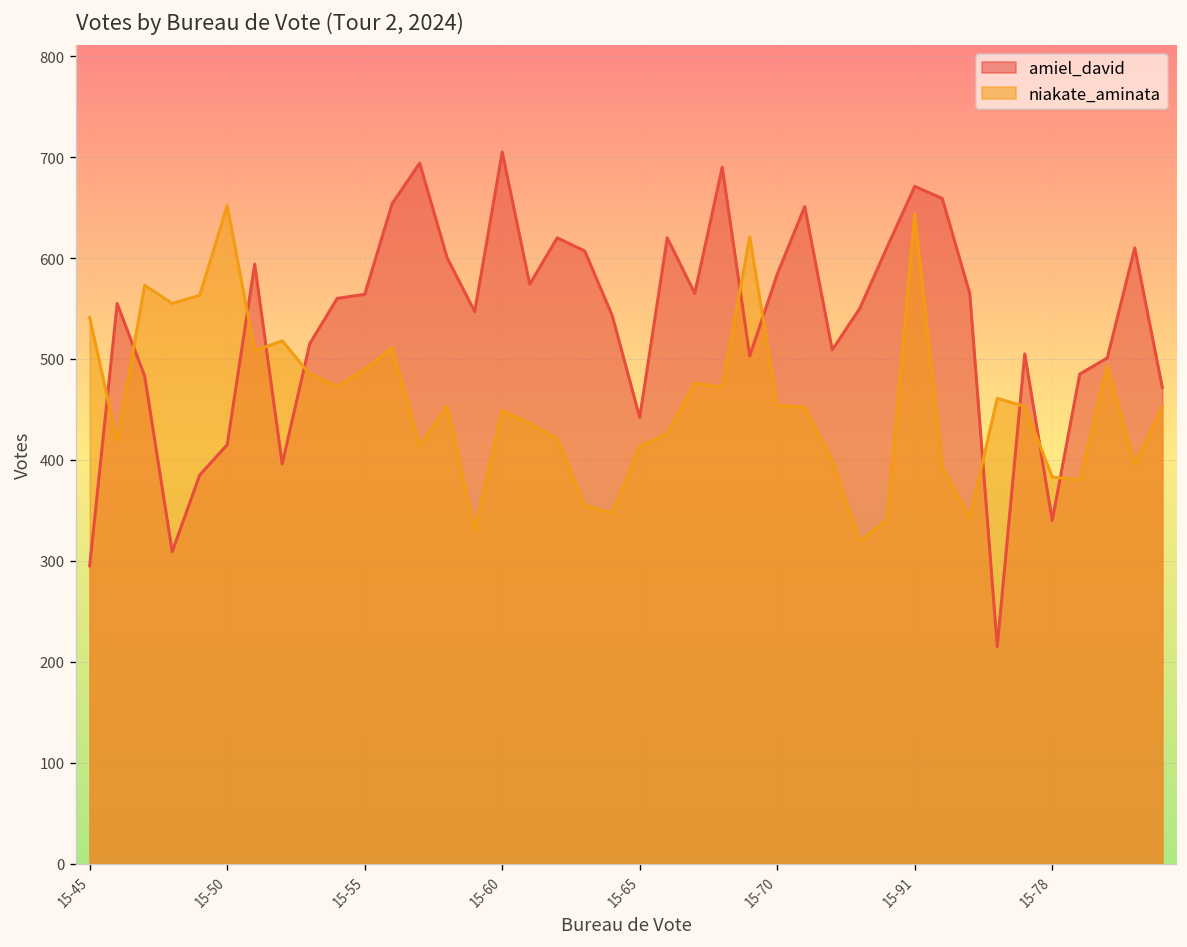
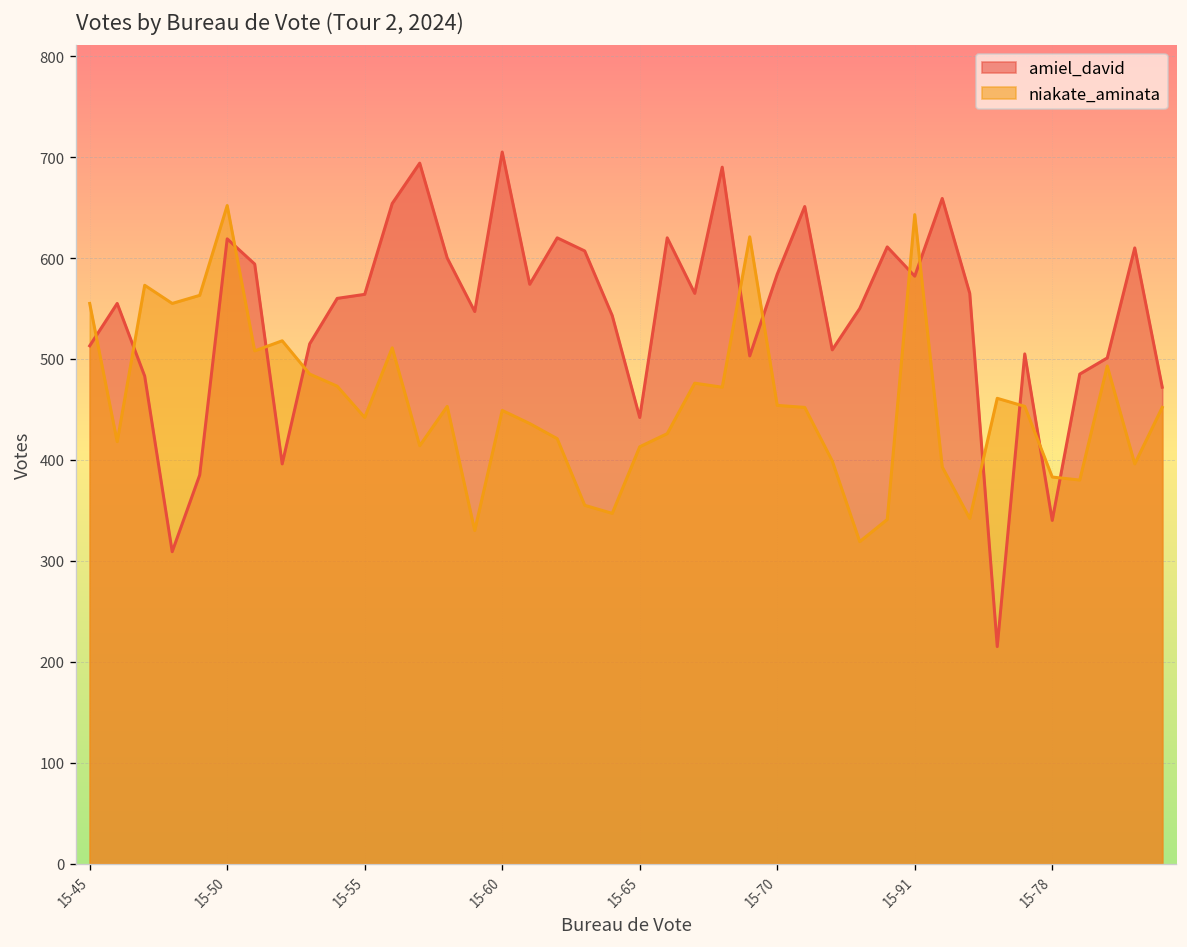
amiel_david, 15-45: 300 -> 510
niakate_aminata, 15-45: 540 -> 560
amiel_david, 15-50: 420 -> 620
niakate_aminata, 15-55: 490 -> 440
amiel_david, 15-91: 670 -> 580
